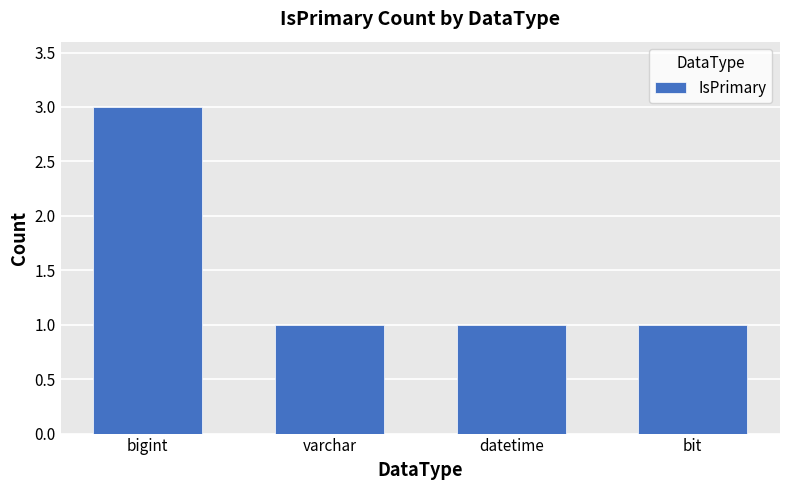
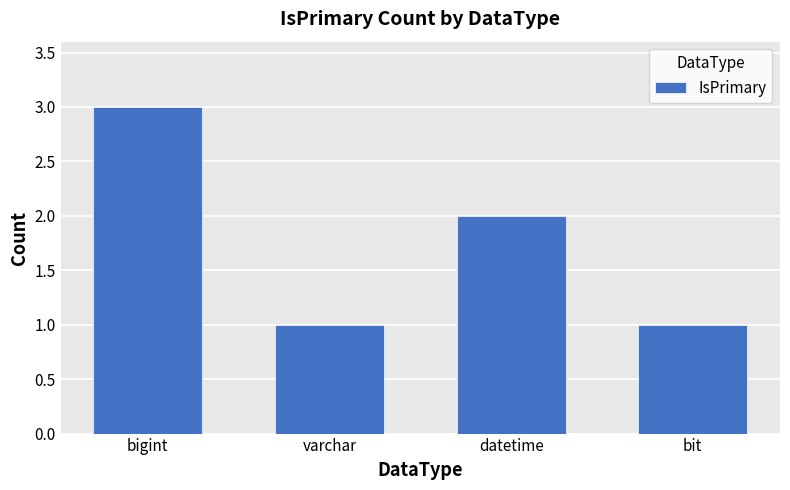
datetime: 1 -> 2
